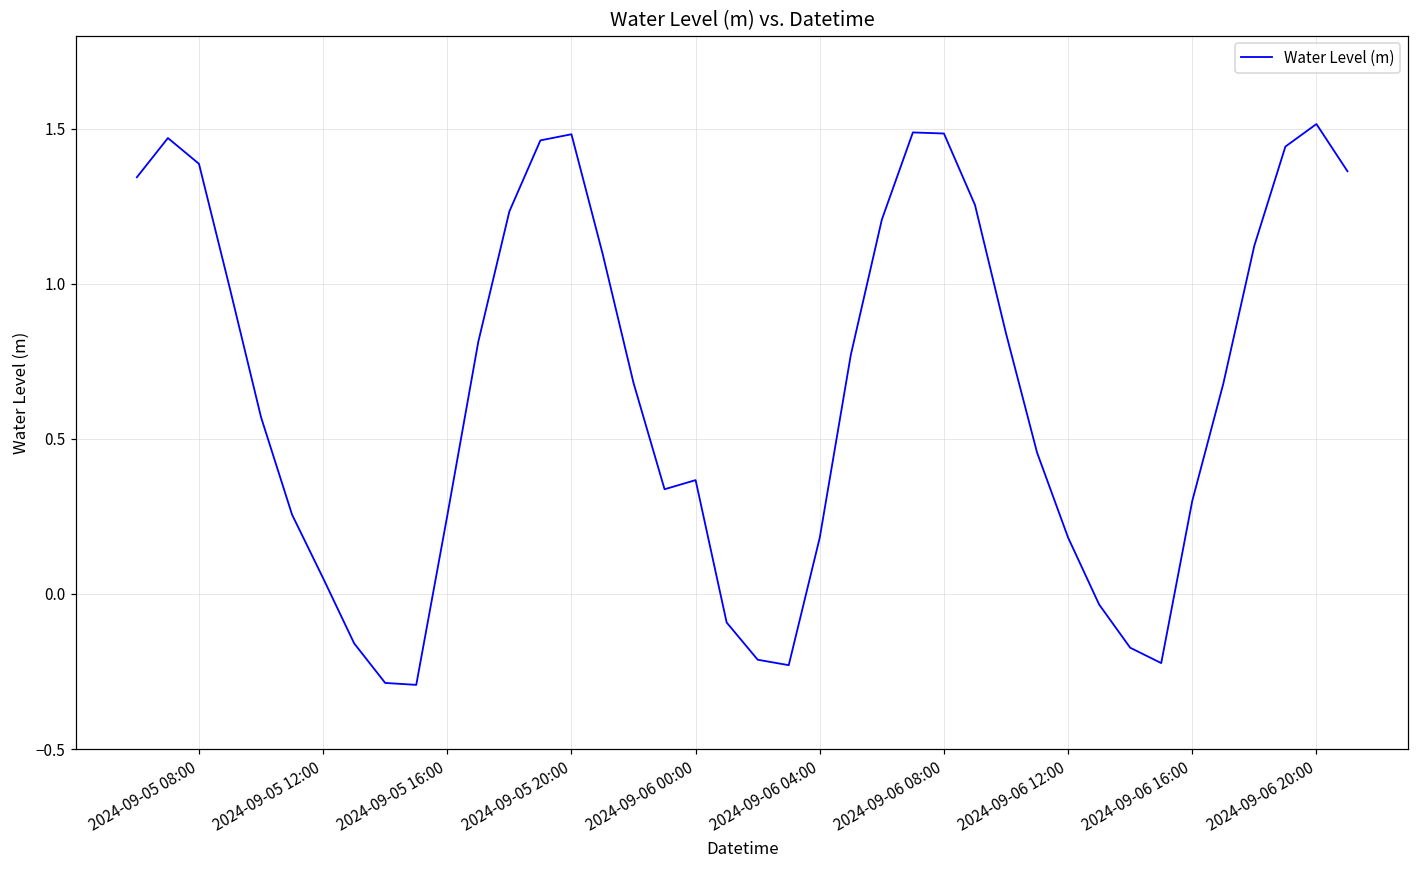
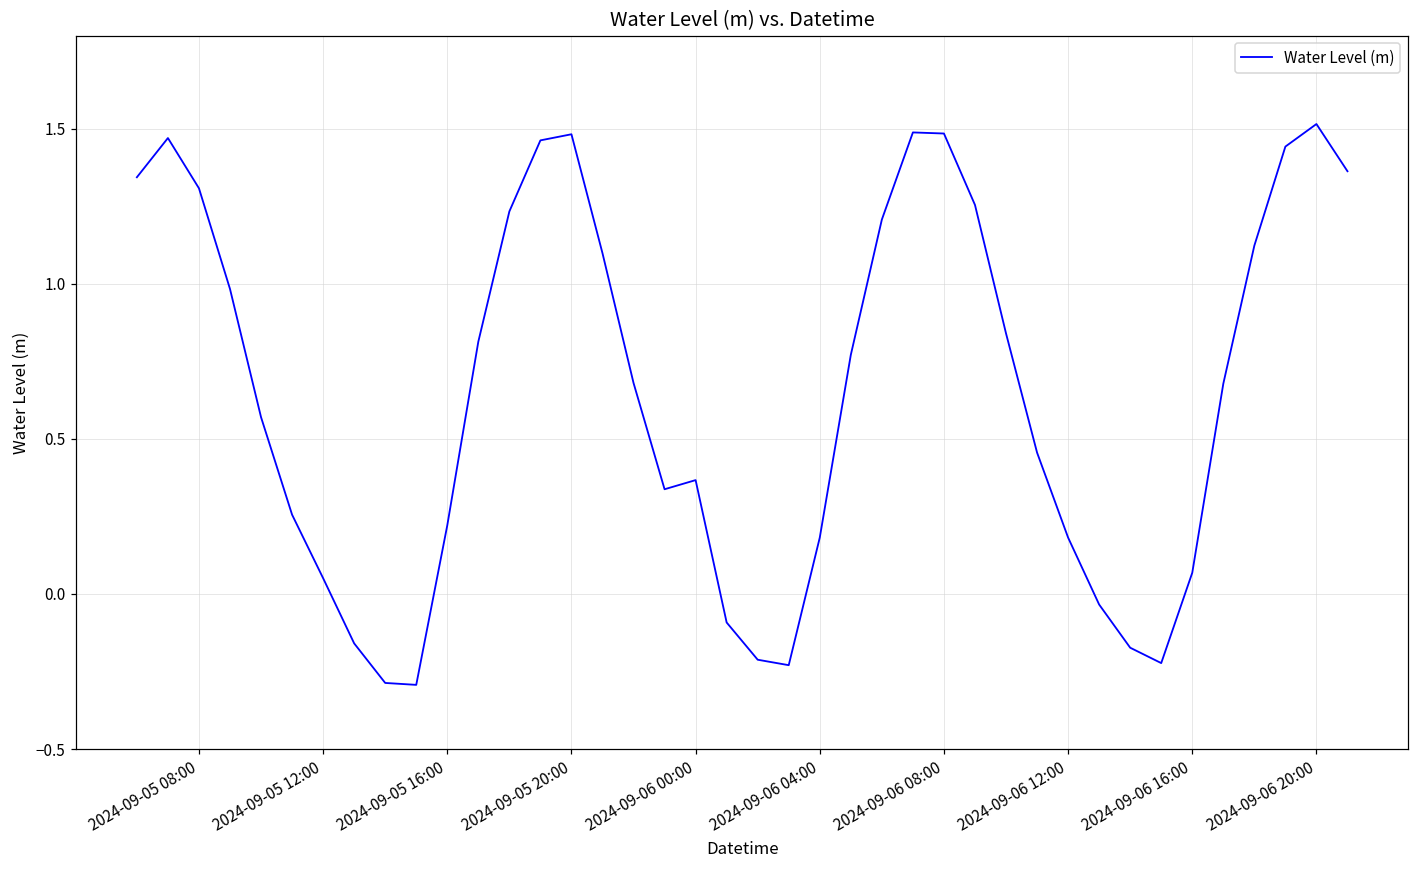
2024-09-05 08:00: 1.39 -> 1.31
2024-09-05 16:00: 0.25 -> 0.22
2024-09-06 16:00: 0.30 -> 0.07
